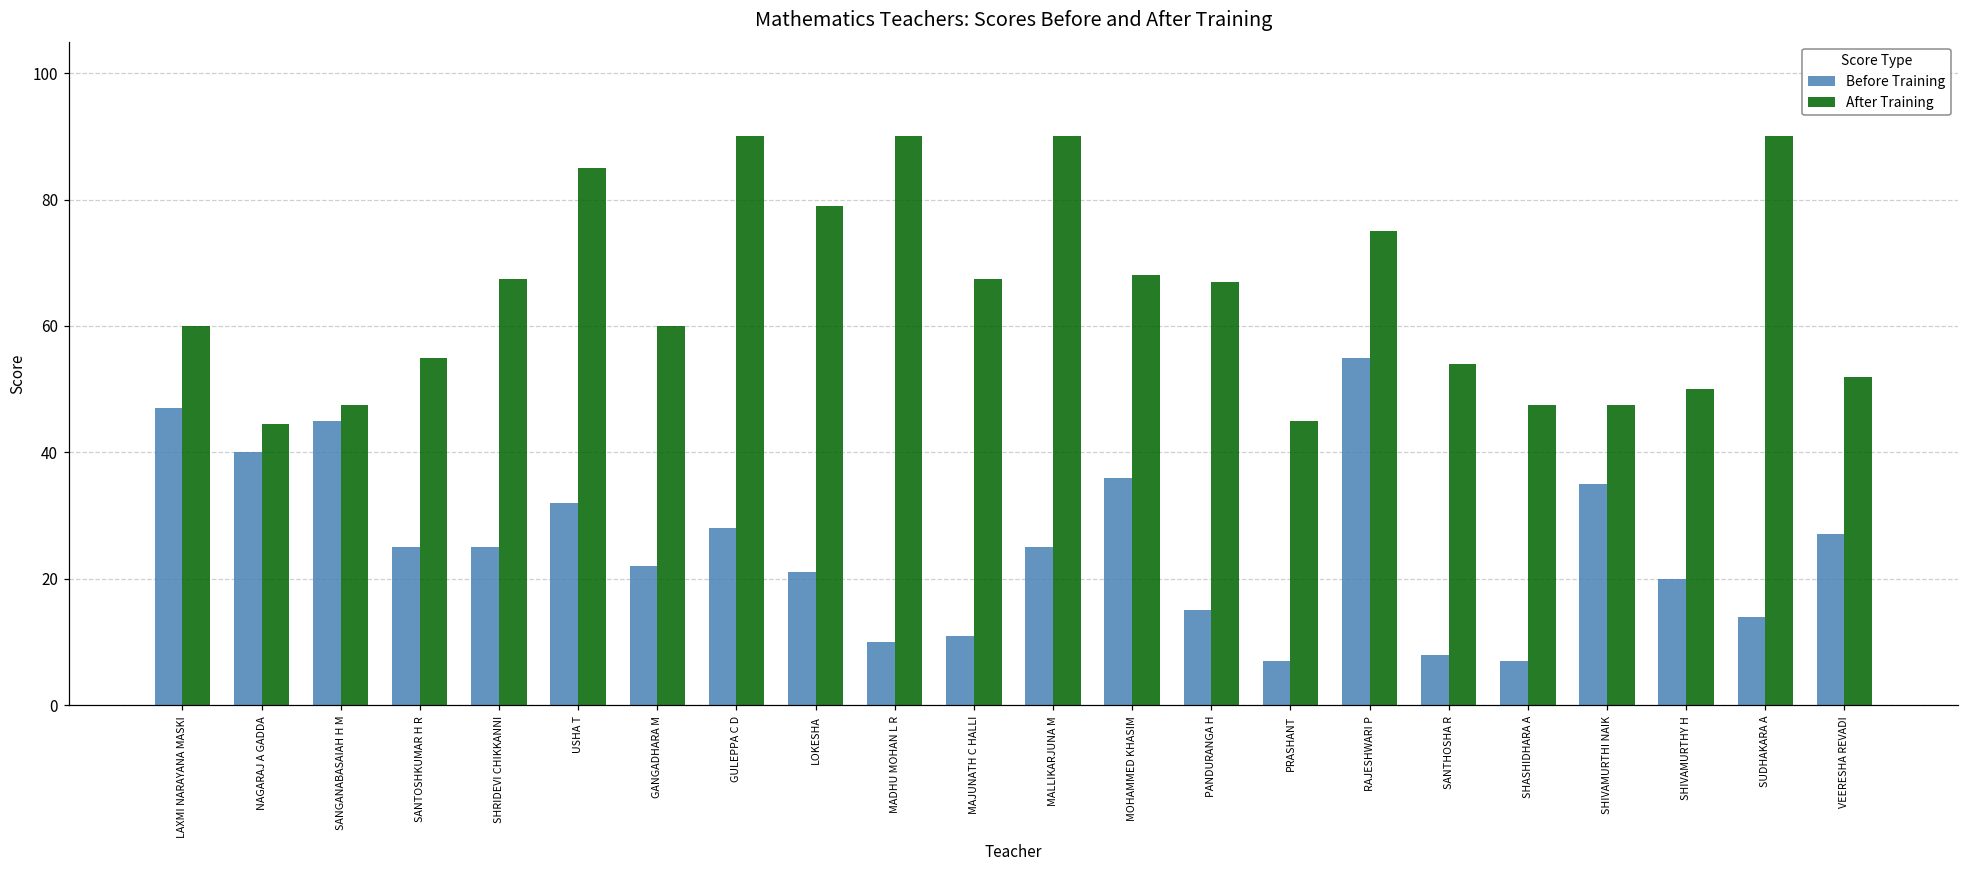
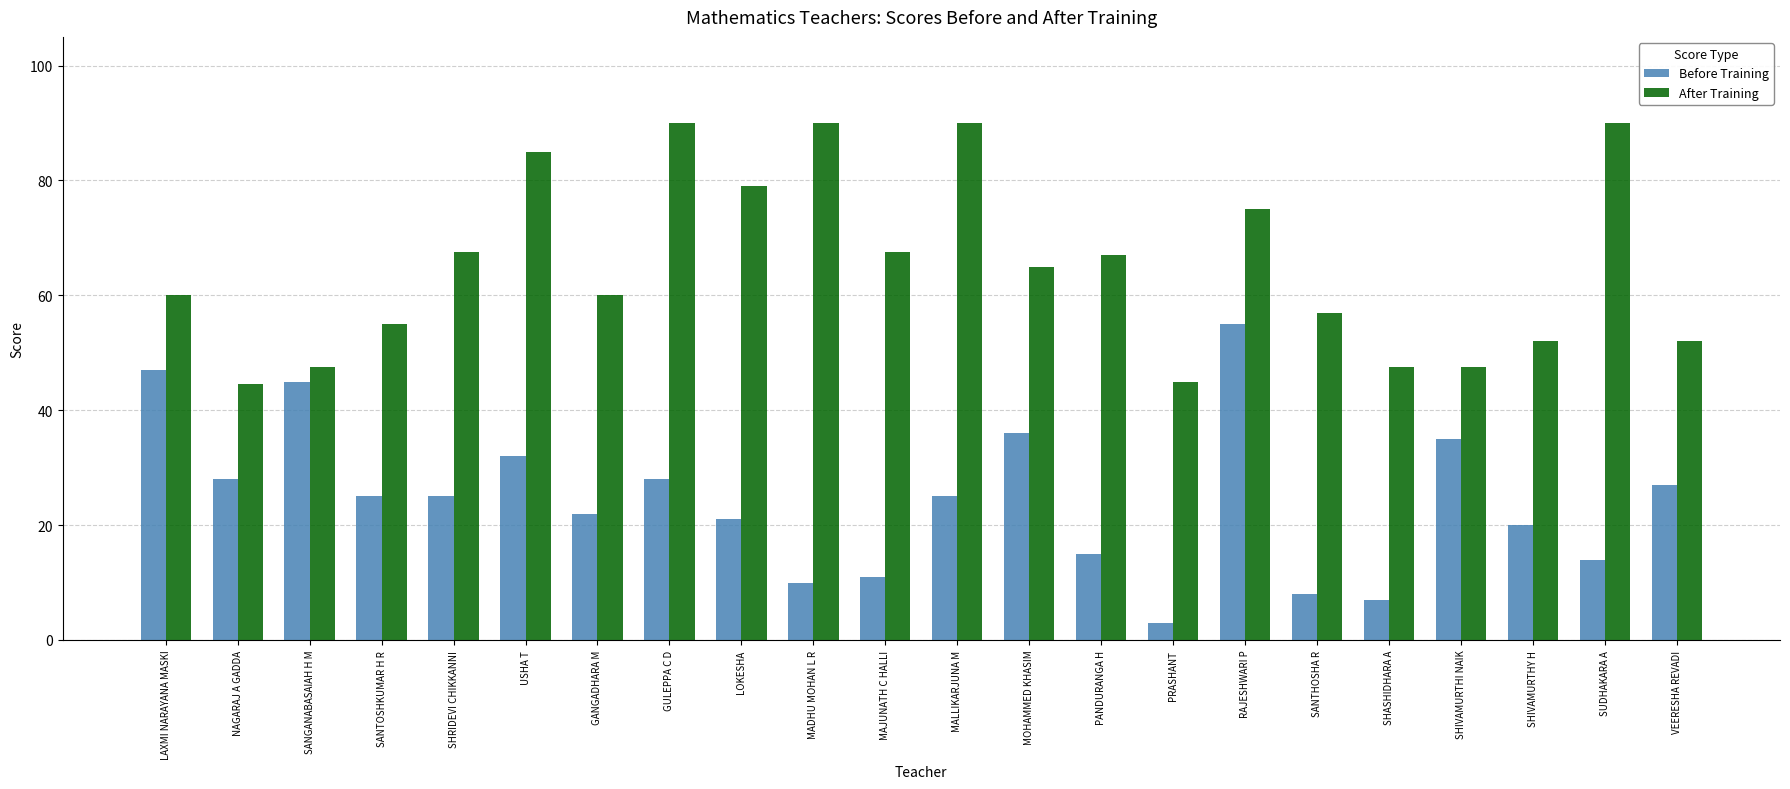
Before Training, NAGARAJ A GADDA: 40 -> 28
After Training, MOHAMMED KHASIM: 68 -> 65
Before Training, PRASHANT: 7 -> 3
After Training, SANTHOSHA R: 54 -> 57
After Training, SHIVAMURTHY H: 50 -> 52
